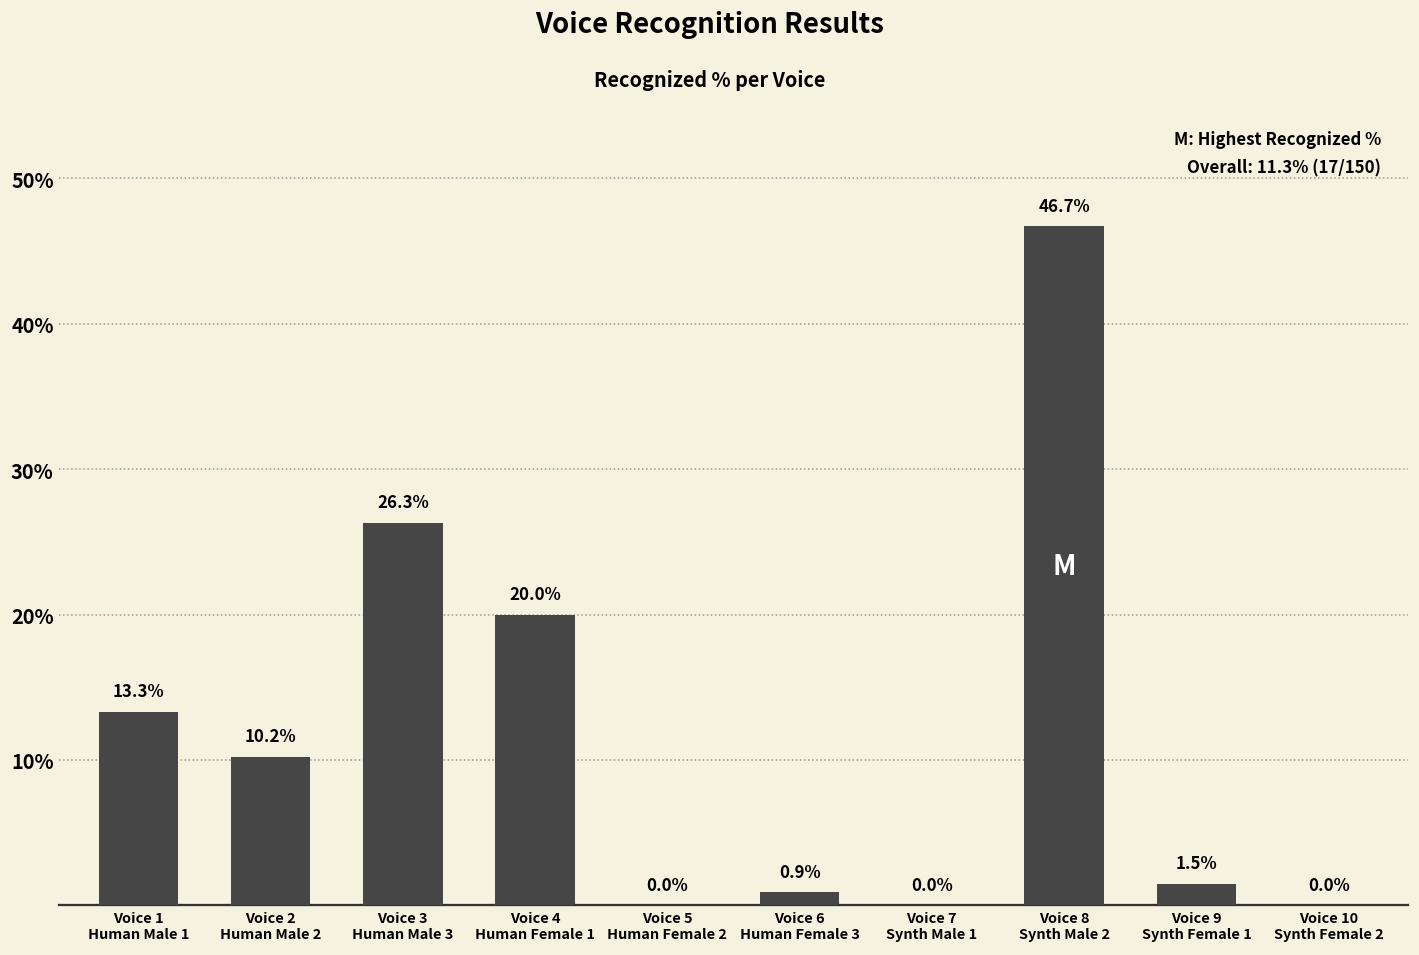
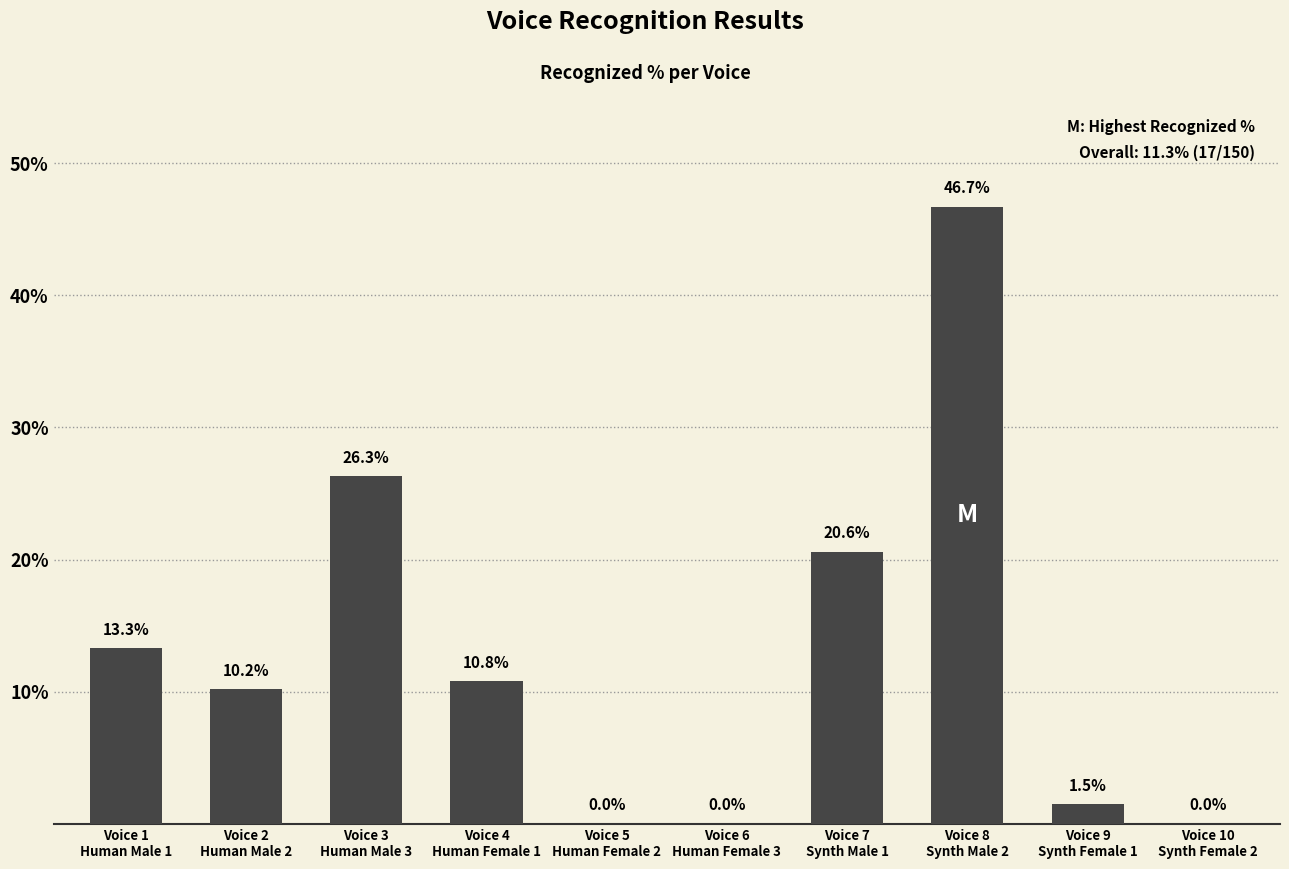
Voice 4 Human Female 1: 20.0% -> 10.8%
Voice 6 Human Female 3: 0.9% -> 0.0%
Voice 7 Synth Male 1: 0.0% -> 20.6%
